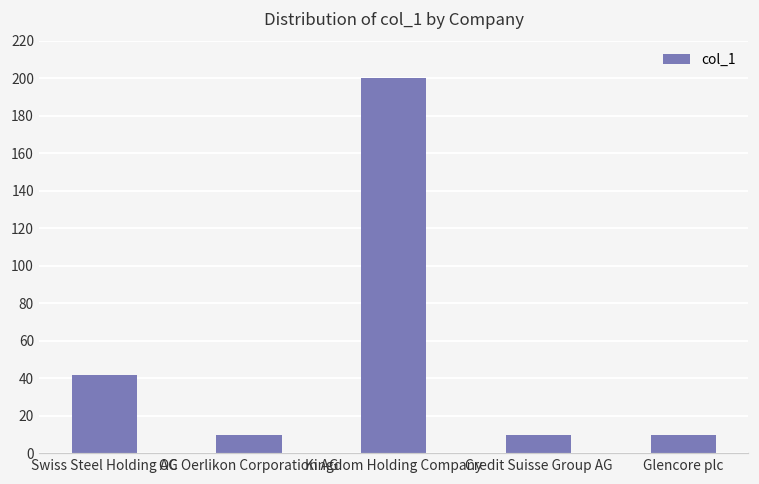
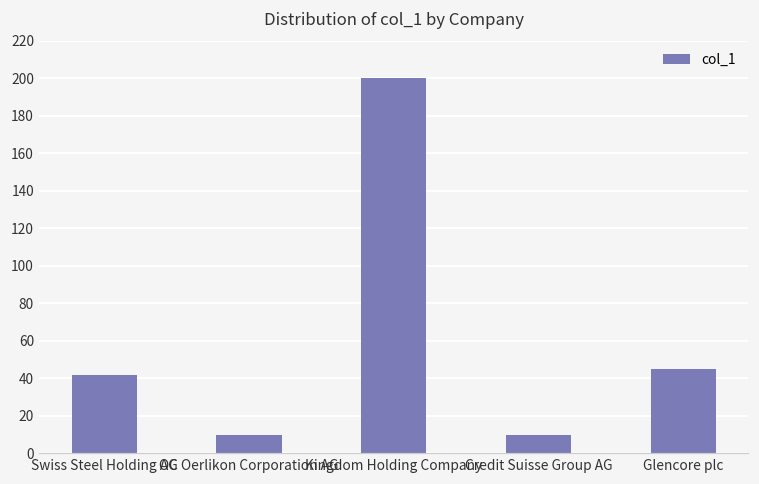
Glencore plc: 10 -> 45
